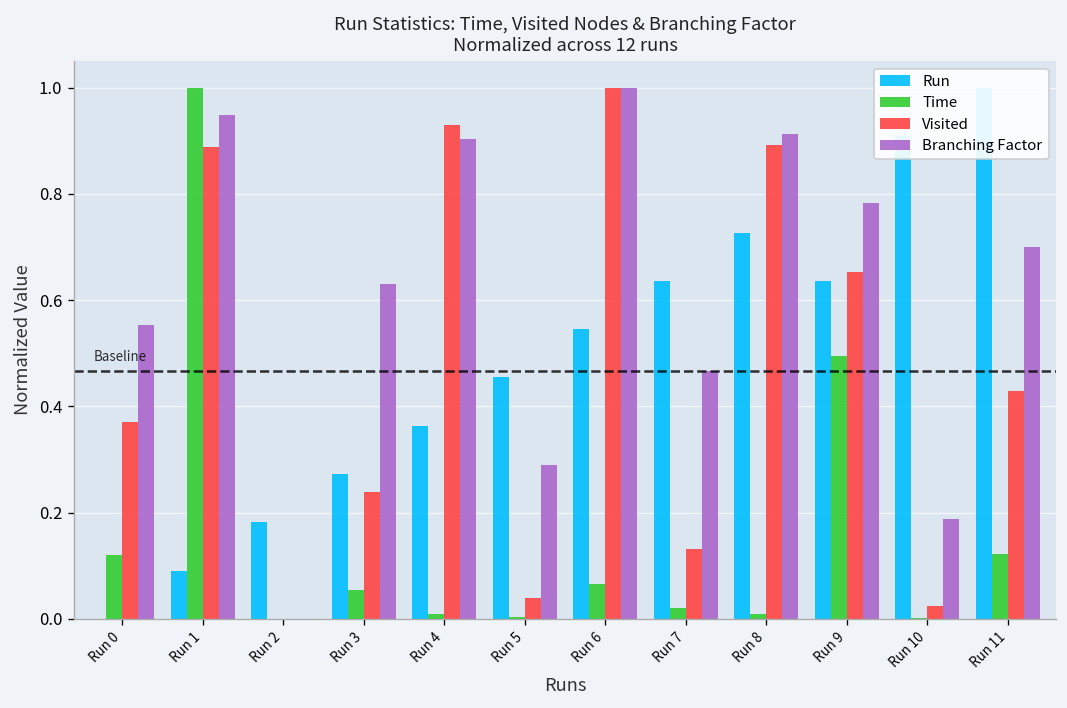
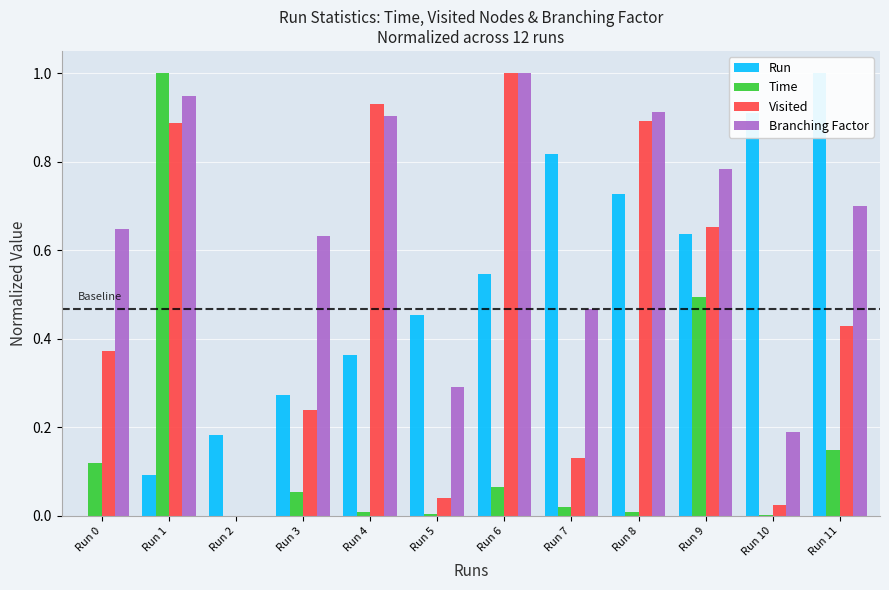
Branching Factor, Run 0: 0.55 -> 0.65
Run, Run 7: 0.64 -> 0.82
Time, Run 11: 0.12 -> 0.15
